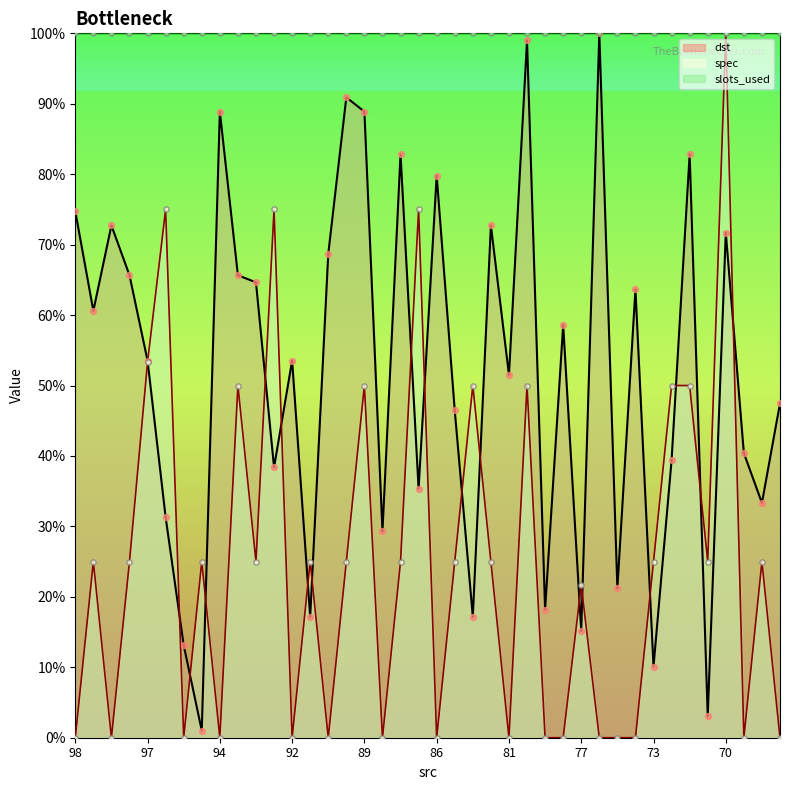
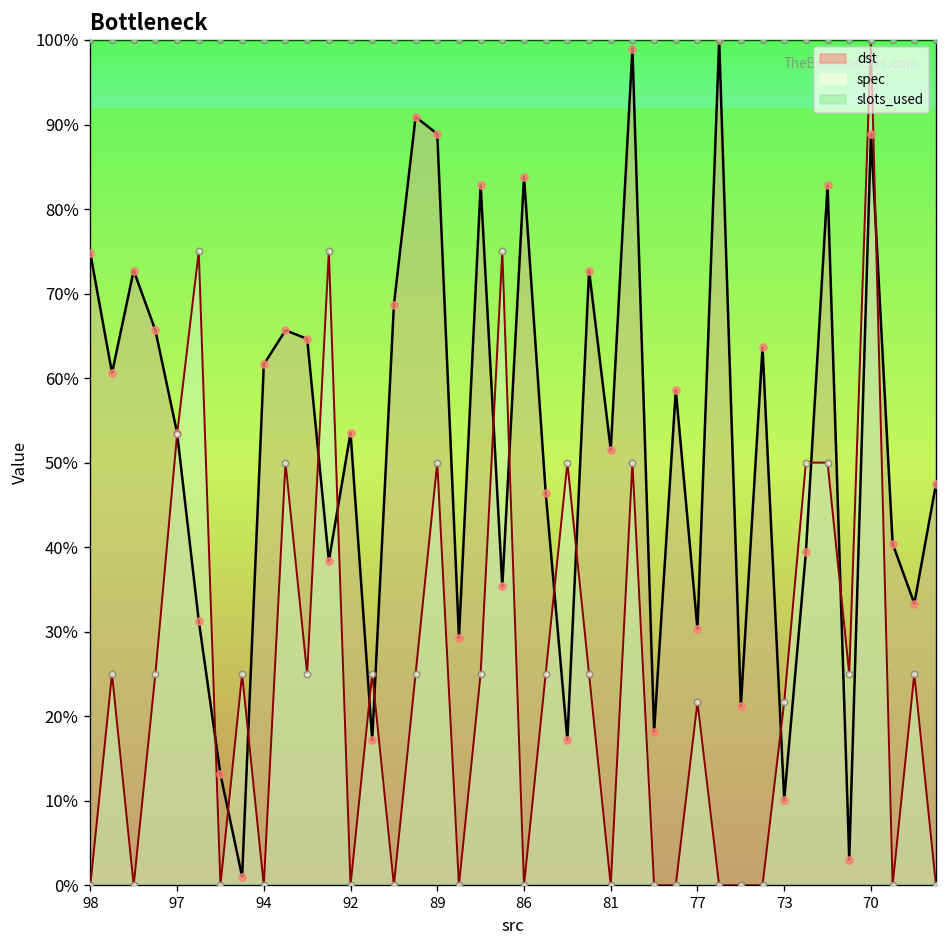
dst, 94: 89% -> 62%
dst, 86: 80% -> 84%
dst, 77: 15% -> 30%
spec, 73: 25% -> 22%
dst, 70: 72% -> 89%
